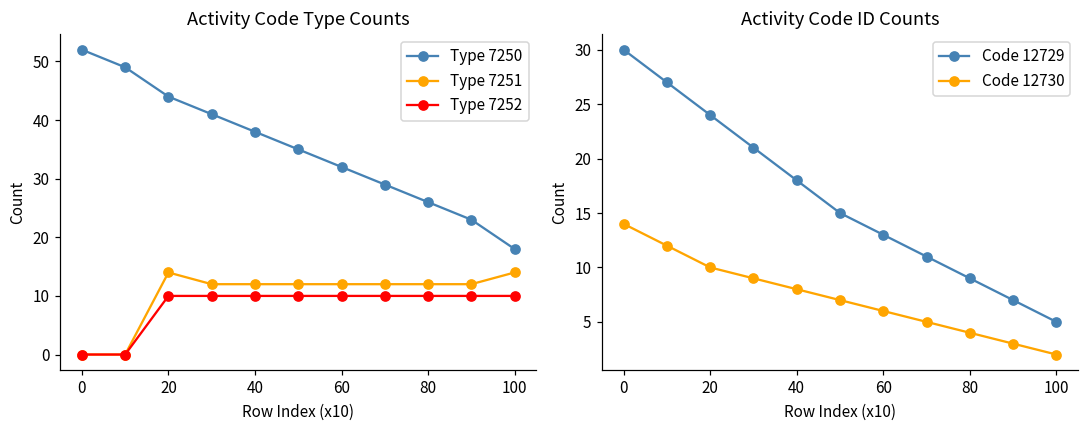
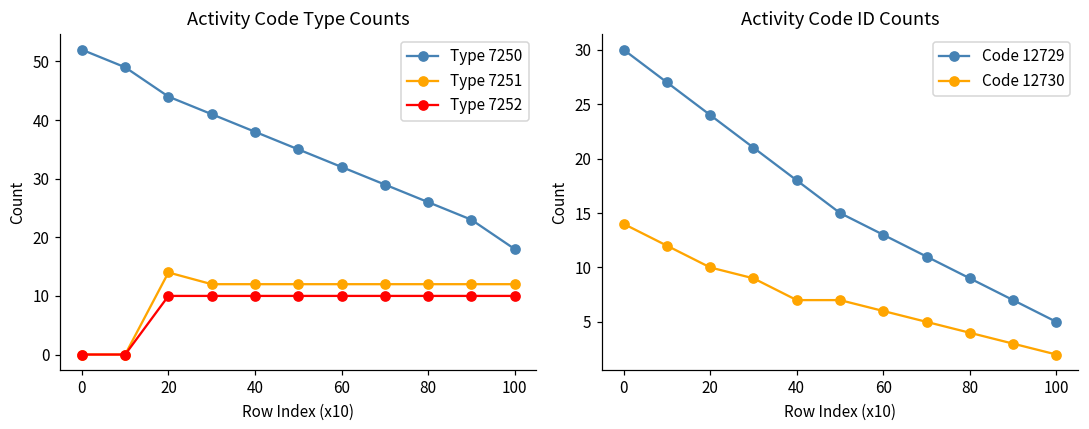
Activity Code Type Counts, Type 7251, 100: 14 -> 12
Activity Code ID Counts, Code 12730, 40: 8 -> 7
